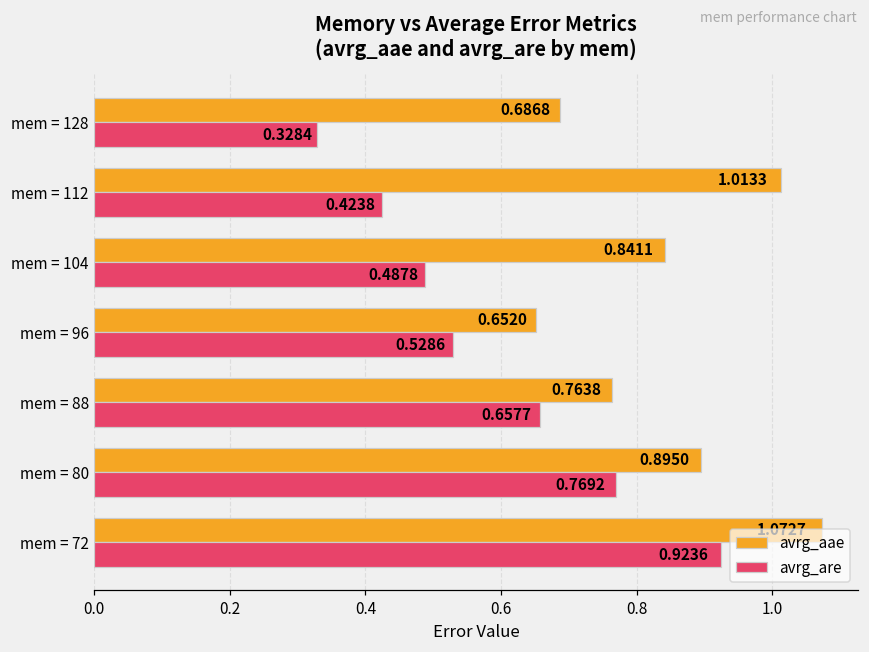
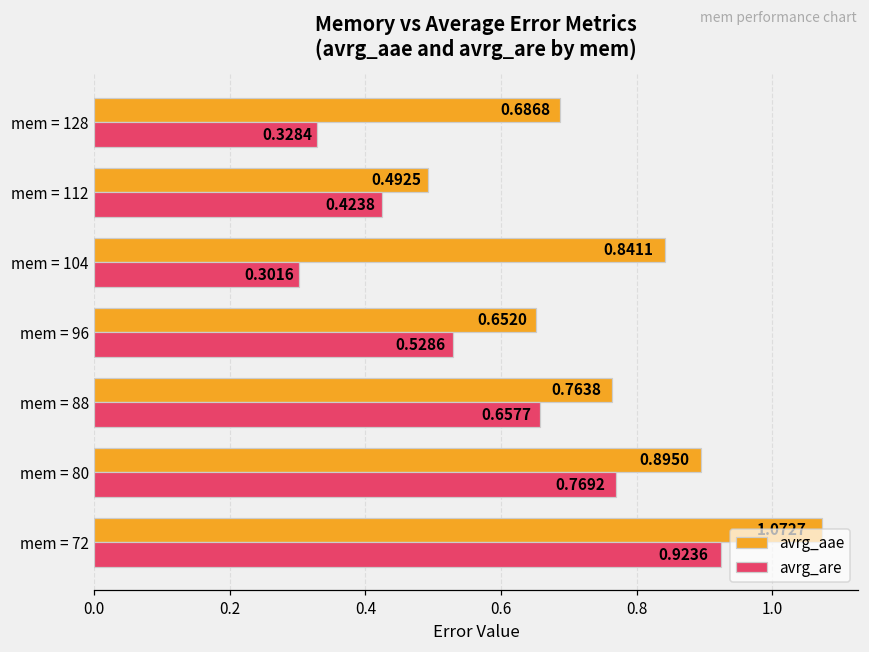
avrg_aae, mem = 112: 1.0133 -> 0.4925
avrg_are, mem = 104: 0.4878 -> 0.3016
